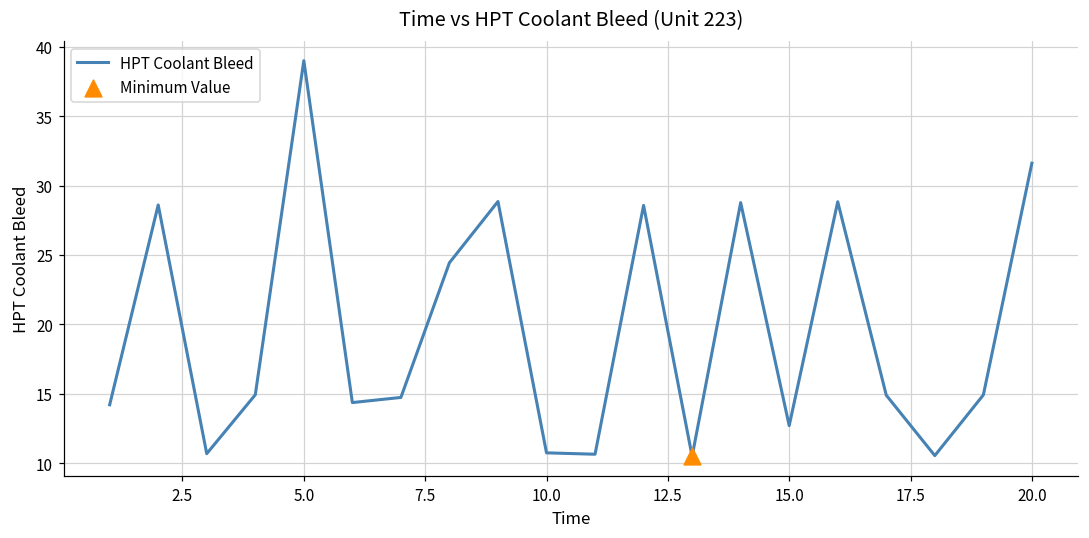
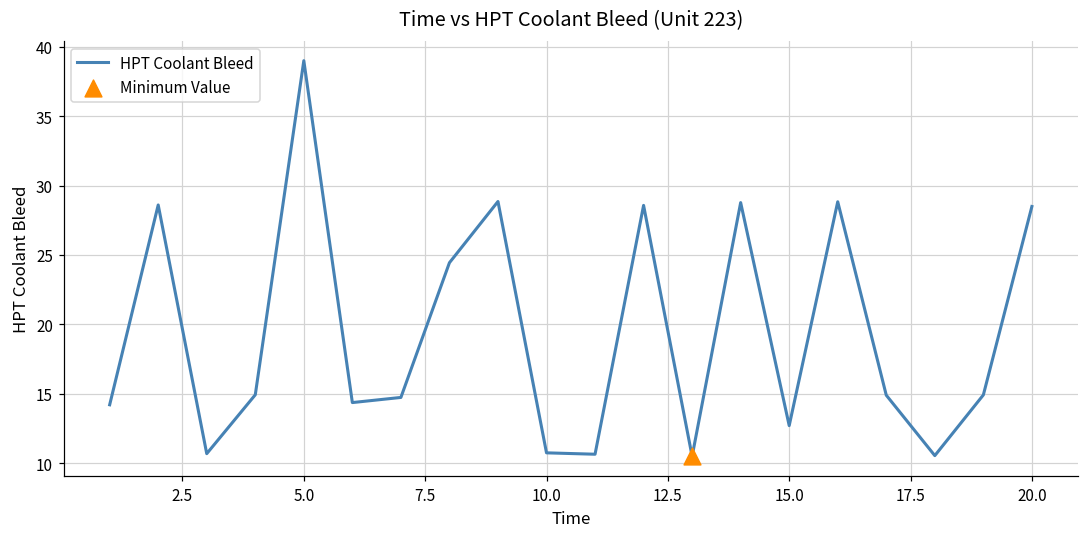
HPT Coolant Bleed, 20.0: 31.6 -> 28.5
